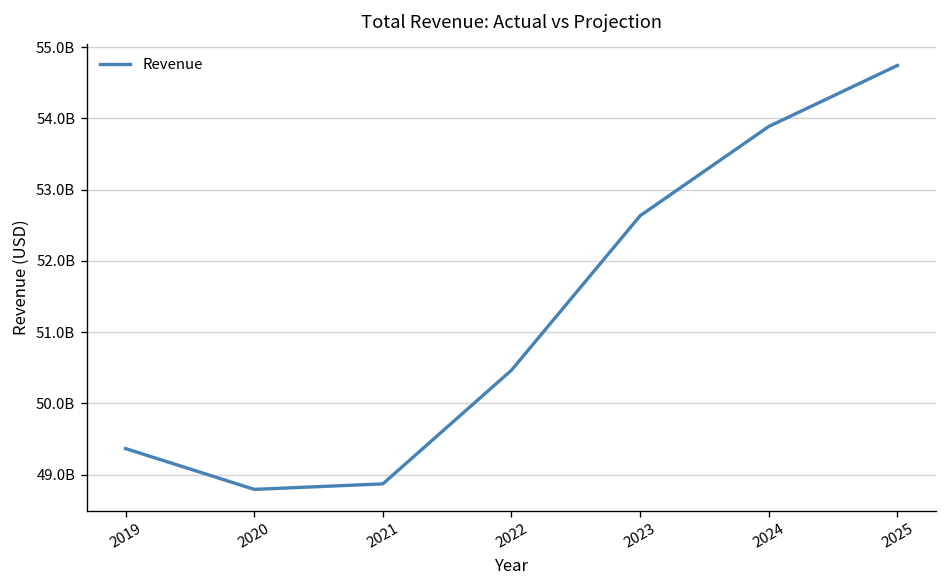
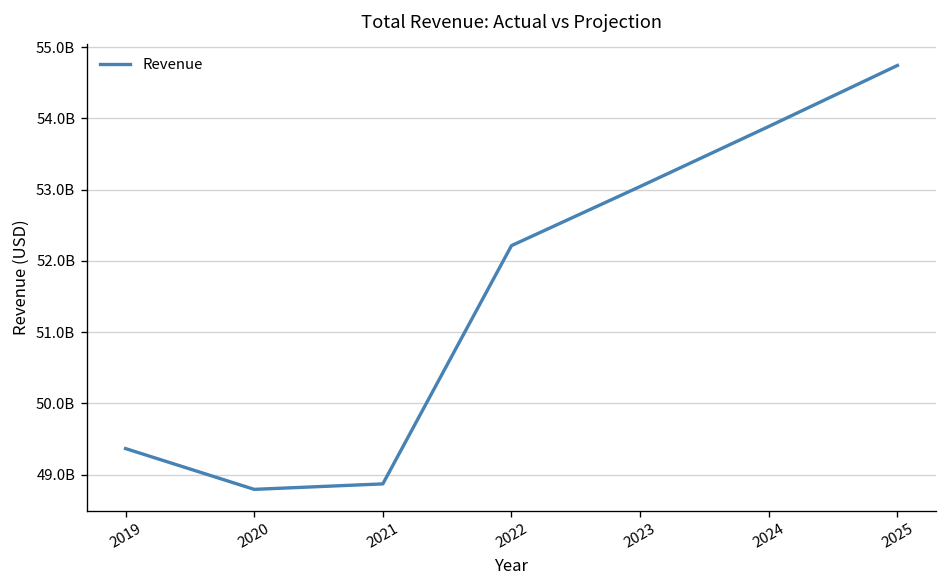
2022: 50500000000 -> 52200000000
2023: 52600000000 -> 53000000000
